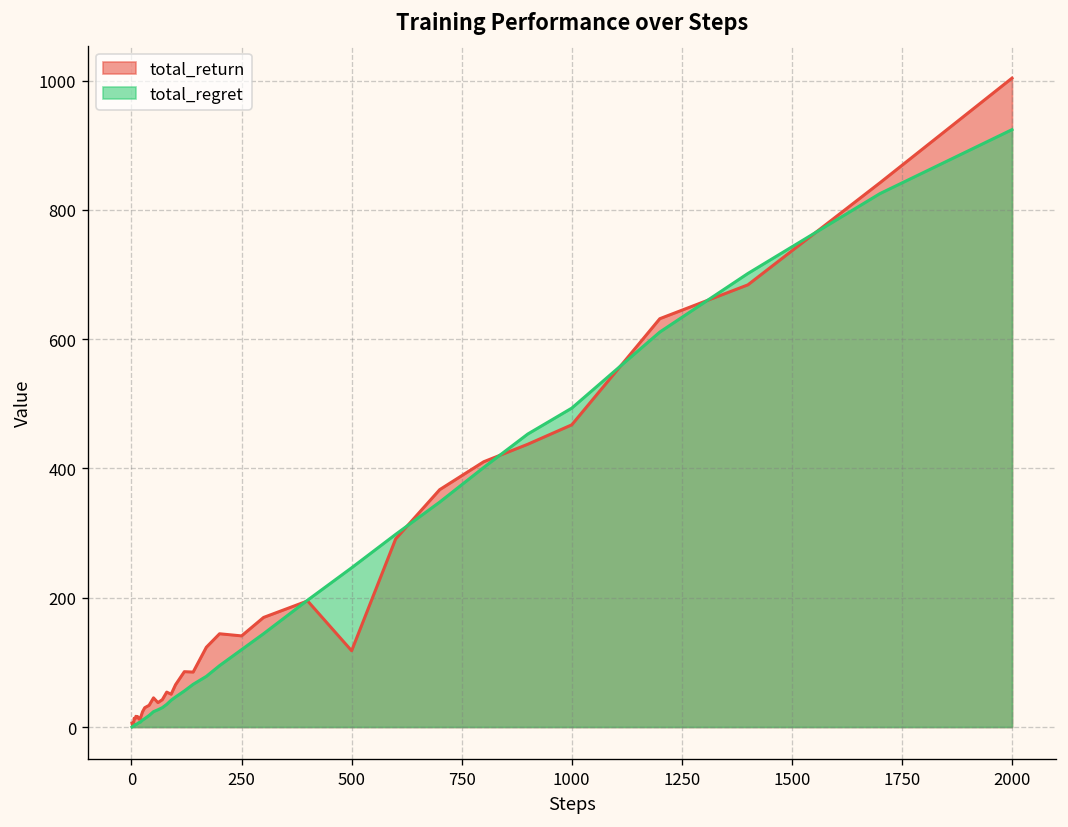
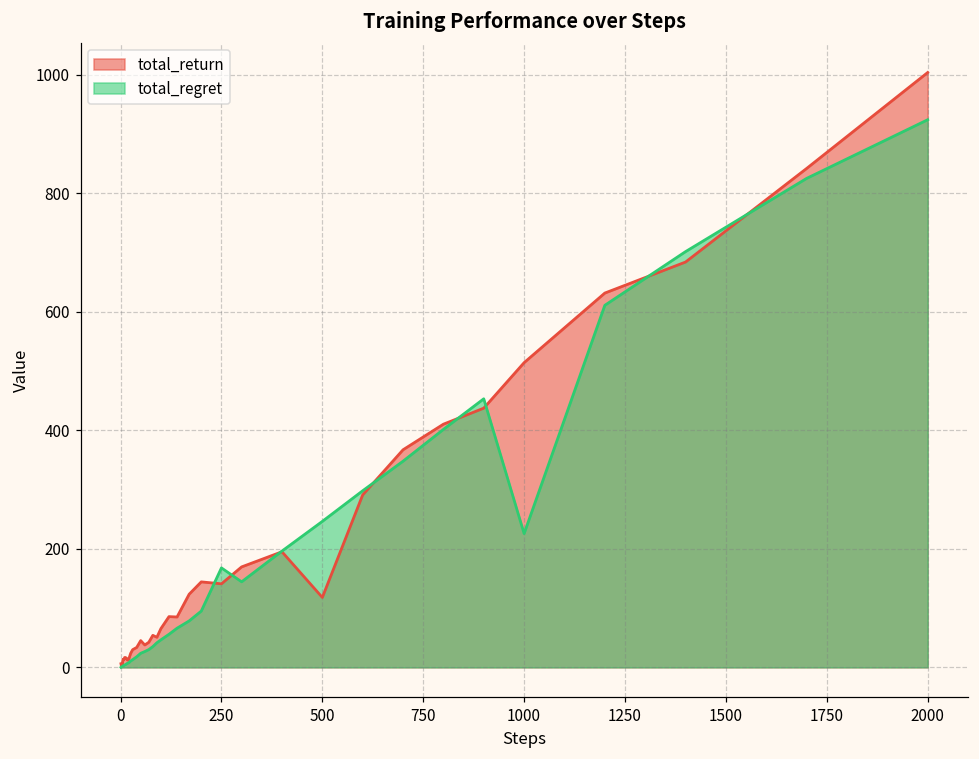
total_regret, 250: 120 -> 170
total_return, 1000: 470 -> 510
total_regret, 1000: 490 -> 230
